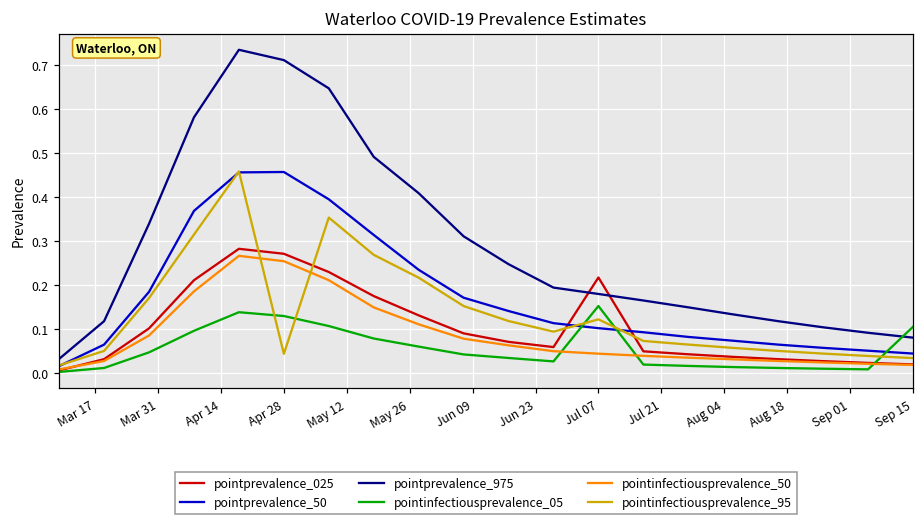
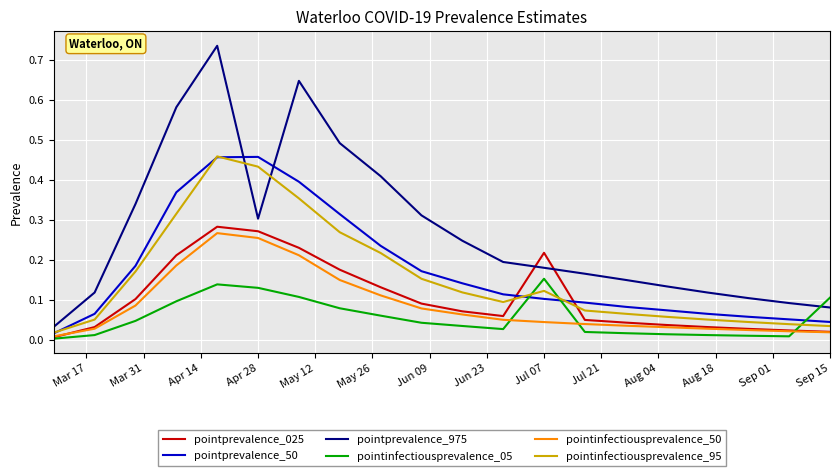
pointprevalence_975, Apr 28: 0.71 -> 0.30
pointinfectiousprevalence_95, Apr 28: 0.04 -> 0.43
